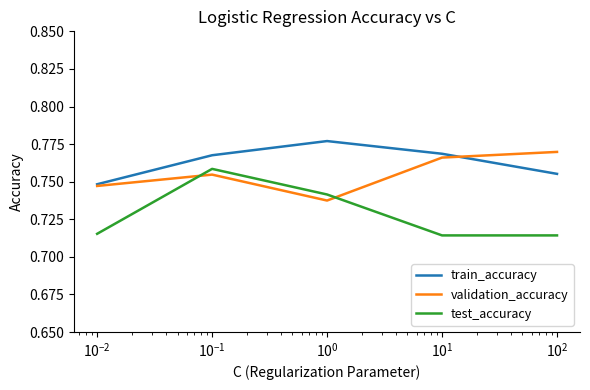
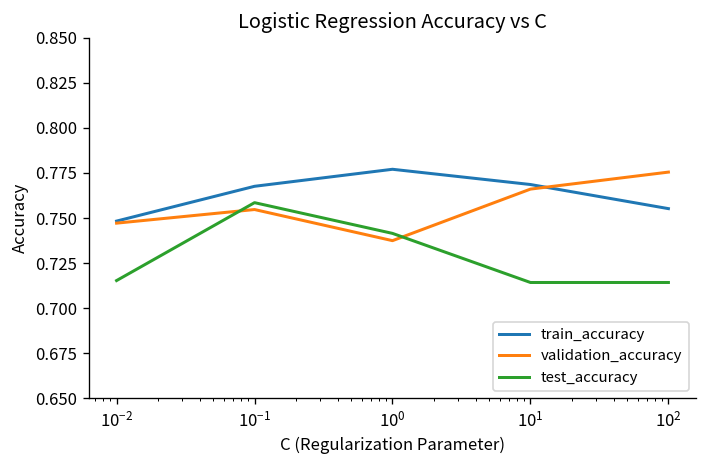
validation_accuracy, 10^2: 0.770 -> 0.775
